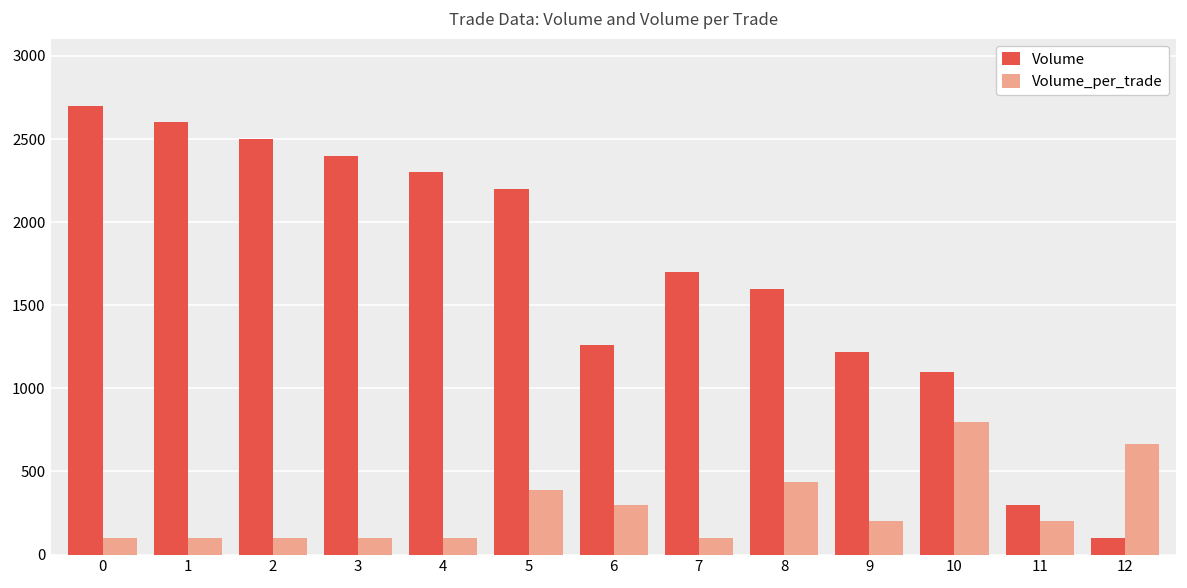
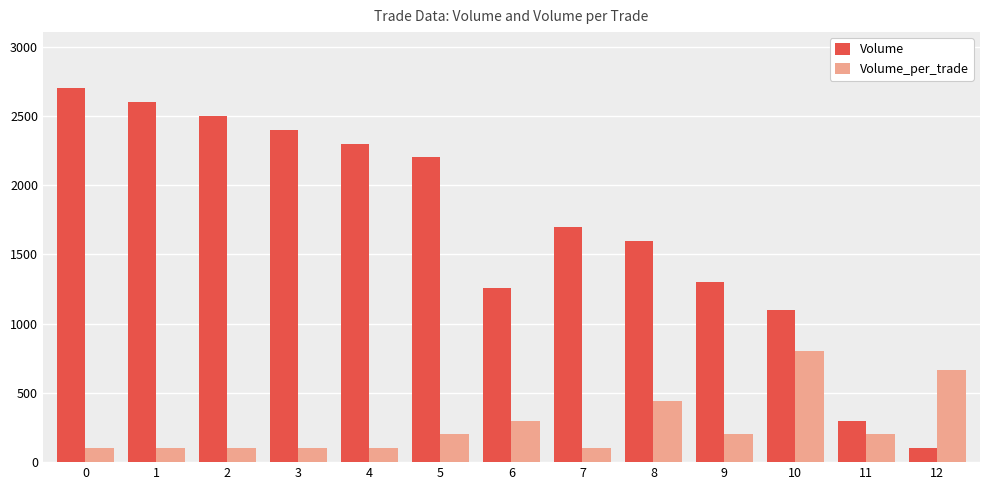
Volume_per_trade, 5: 390 -> 200
Volume, 9: 1220 -> 1300
